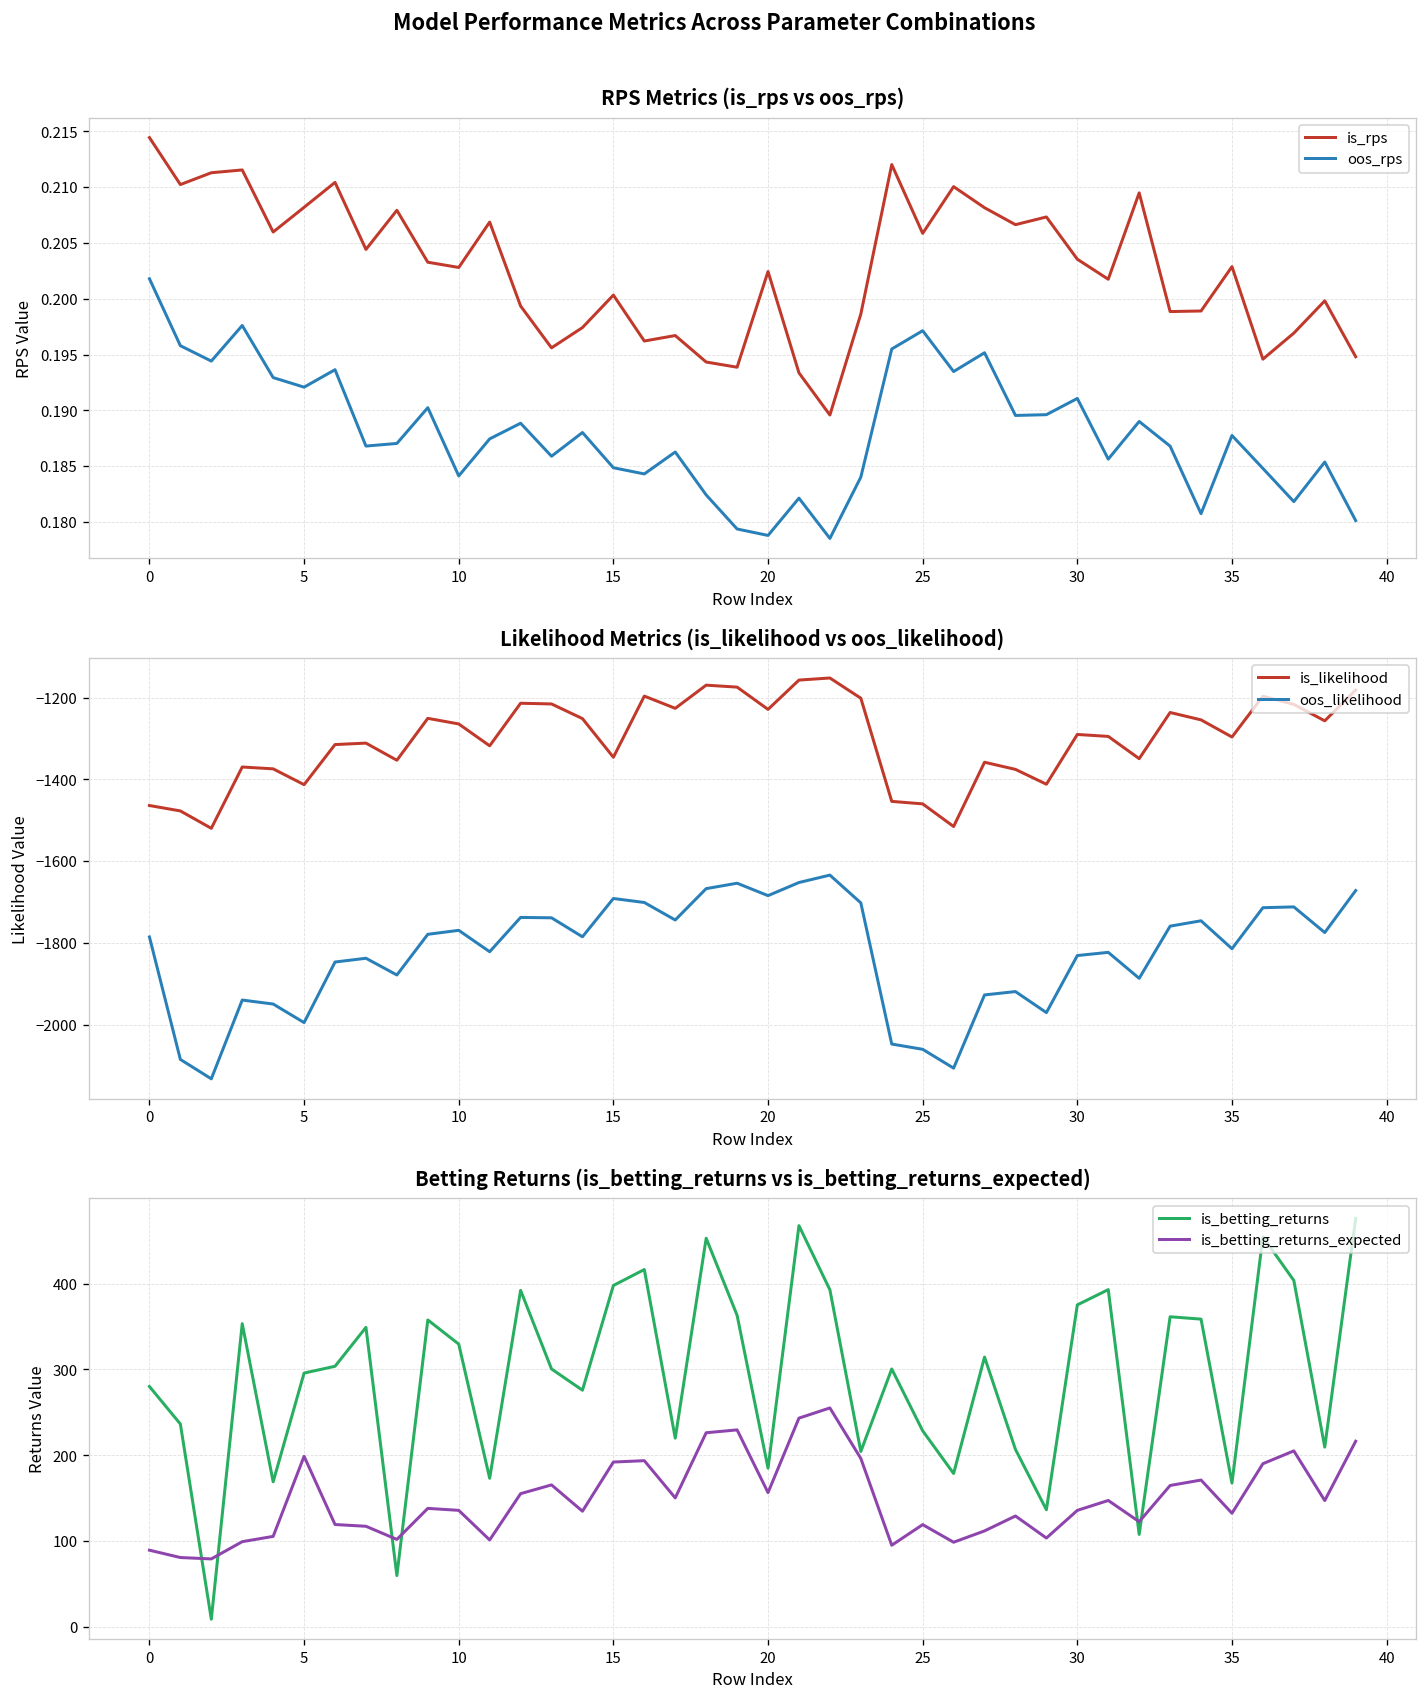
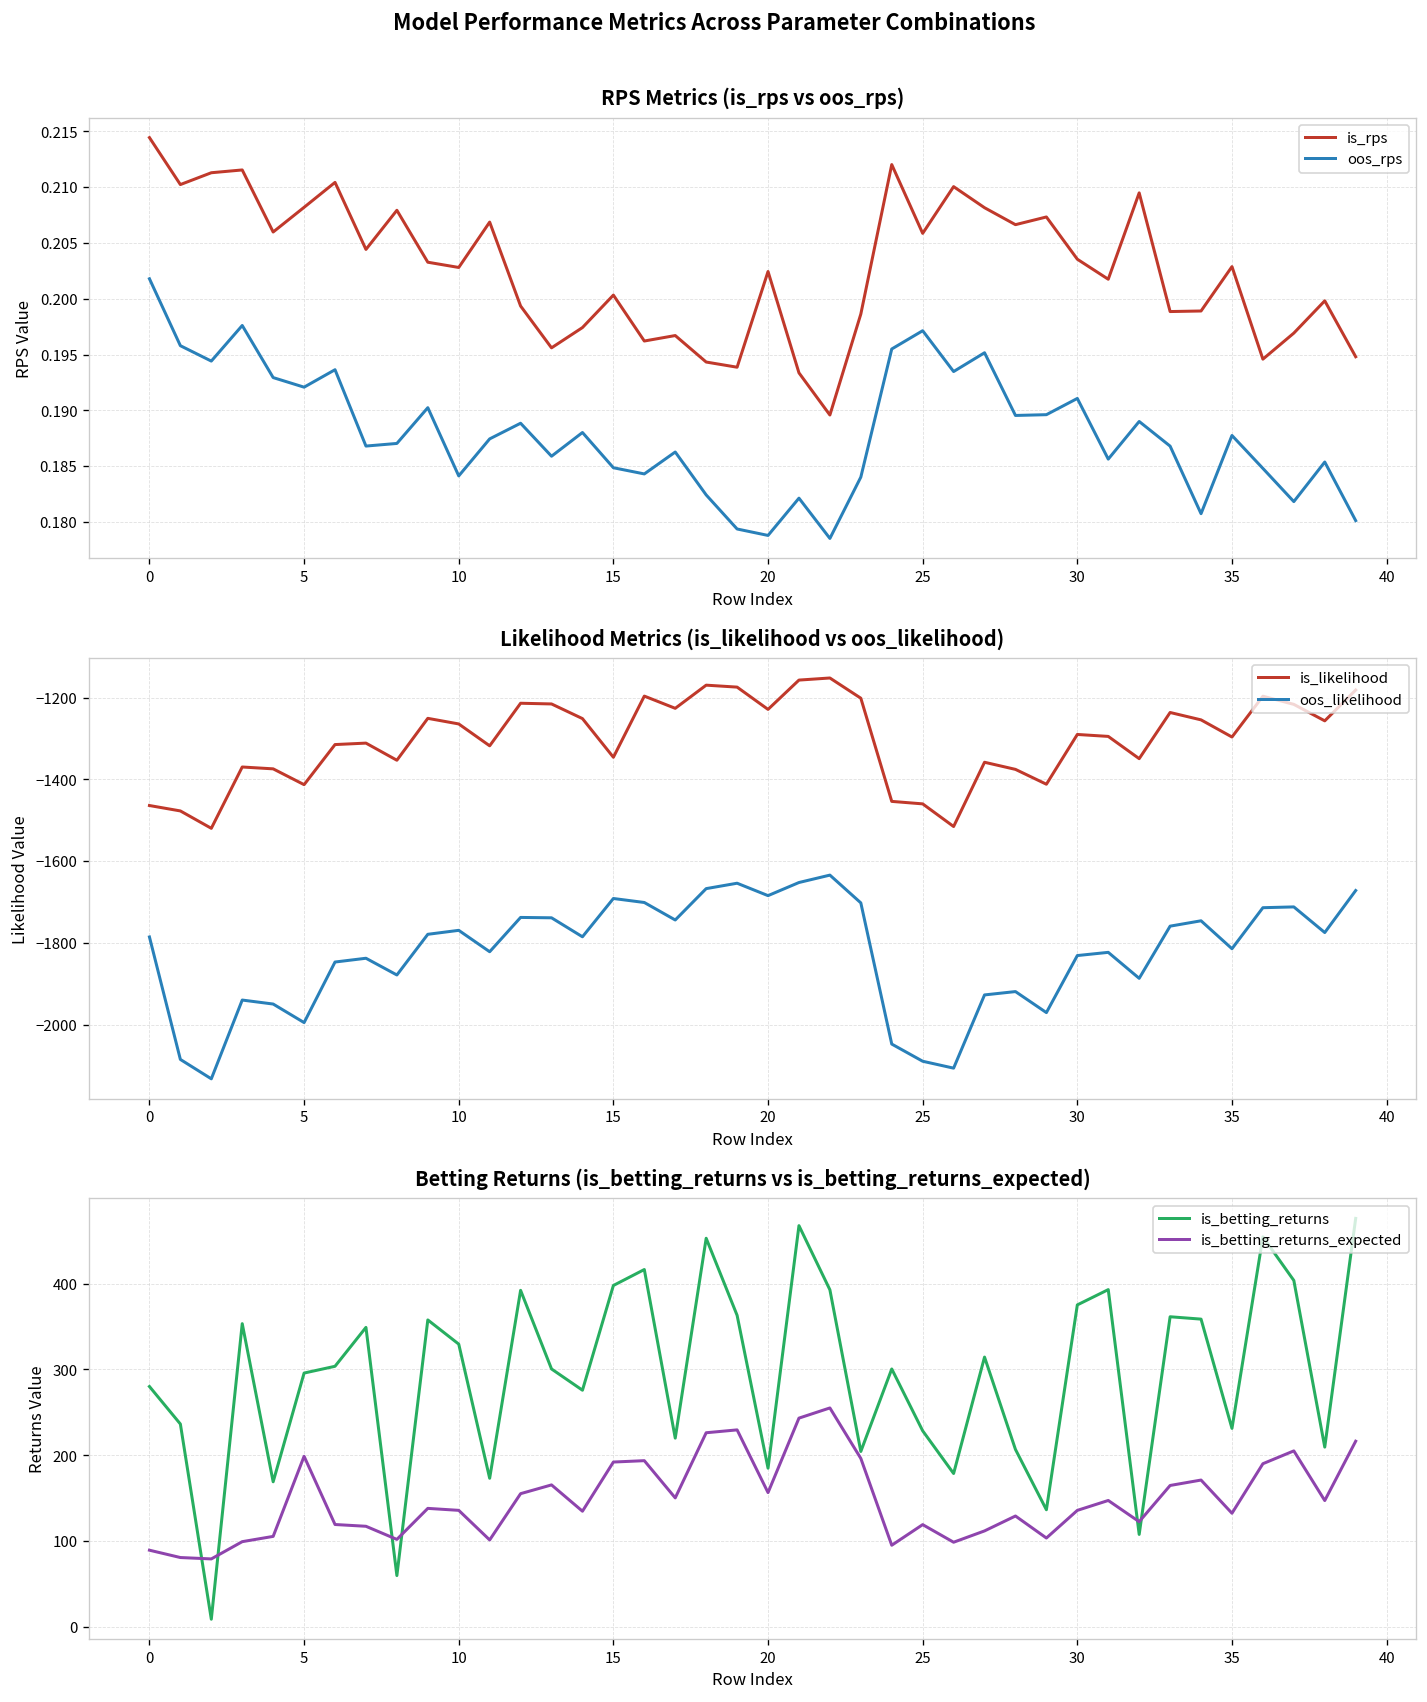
Likelihood Metrics (is_likelihood vs oos_likelihood), oos_likelihood, 25: -2060 -> -2090
Betting Returns (is_betting_returns vs is_betting_returns_expected), is_betting_returns, 35: 170 -> 230
